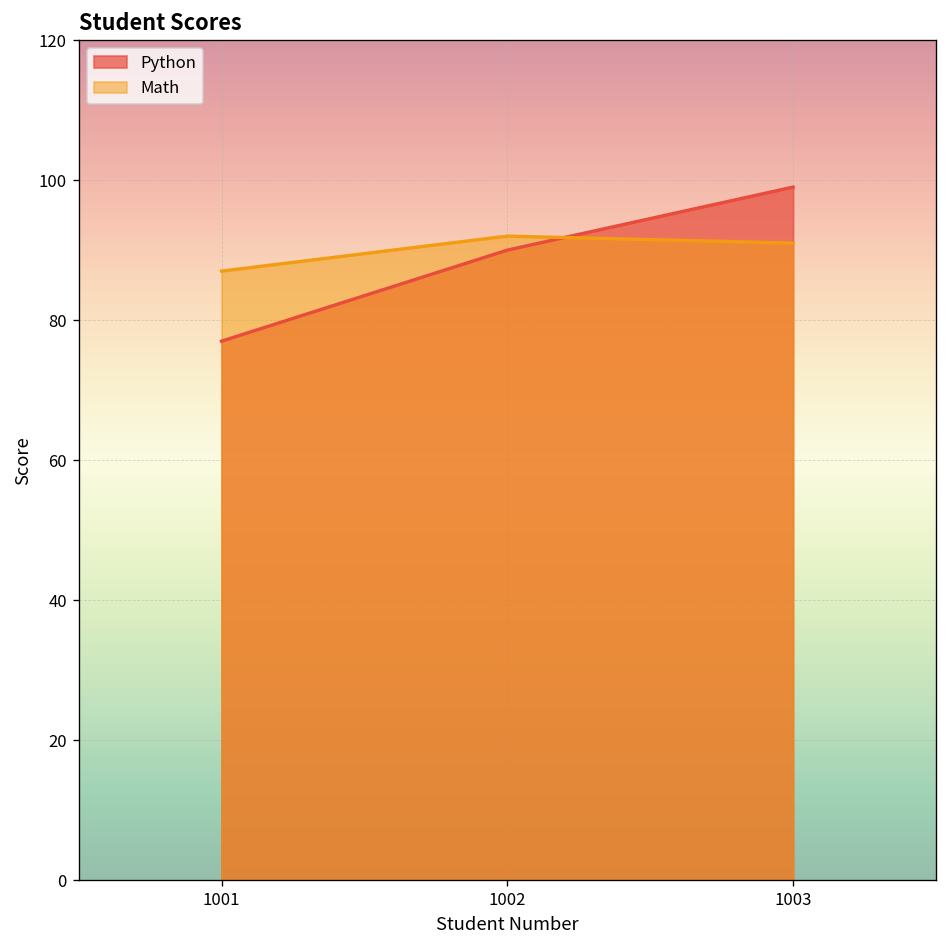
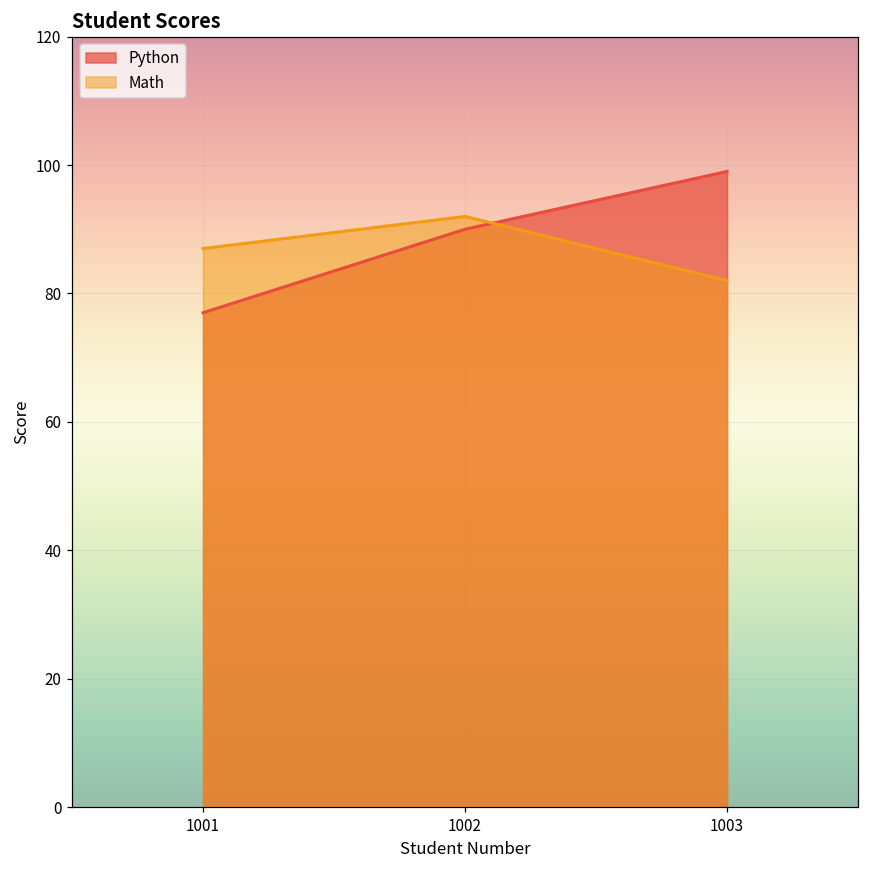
Math, 1003: 91 -> 82
